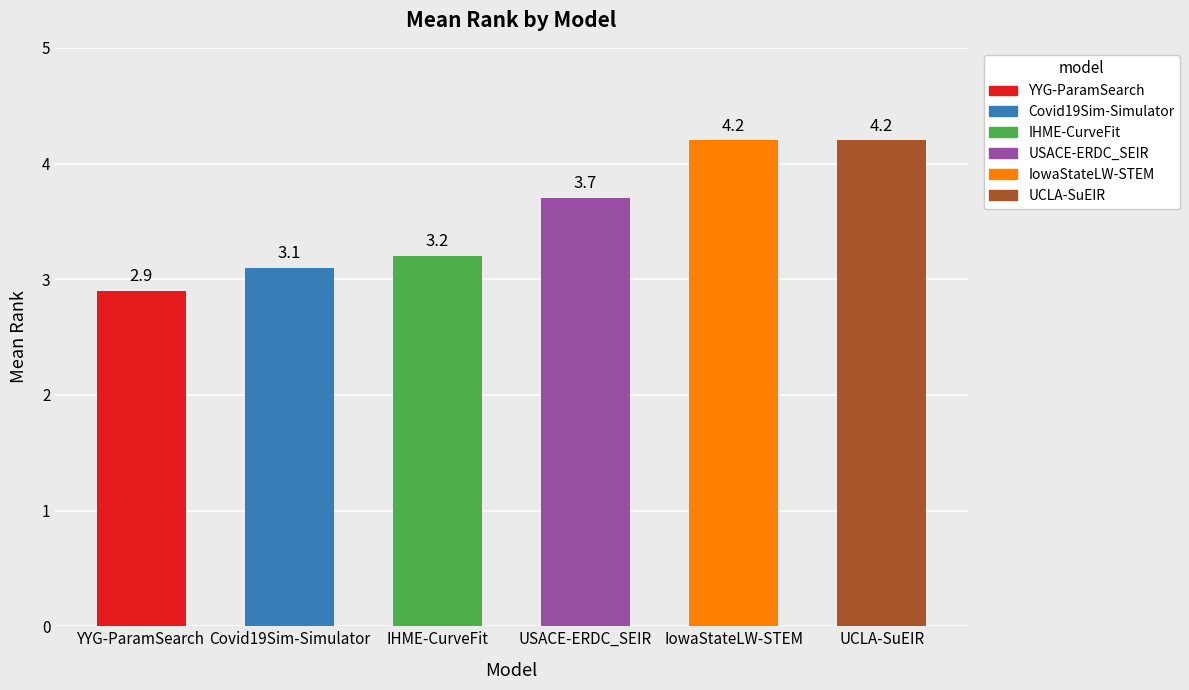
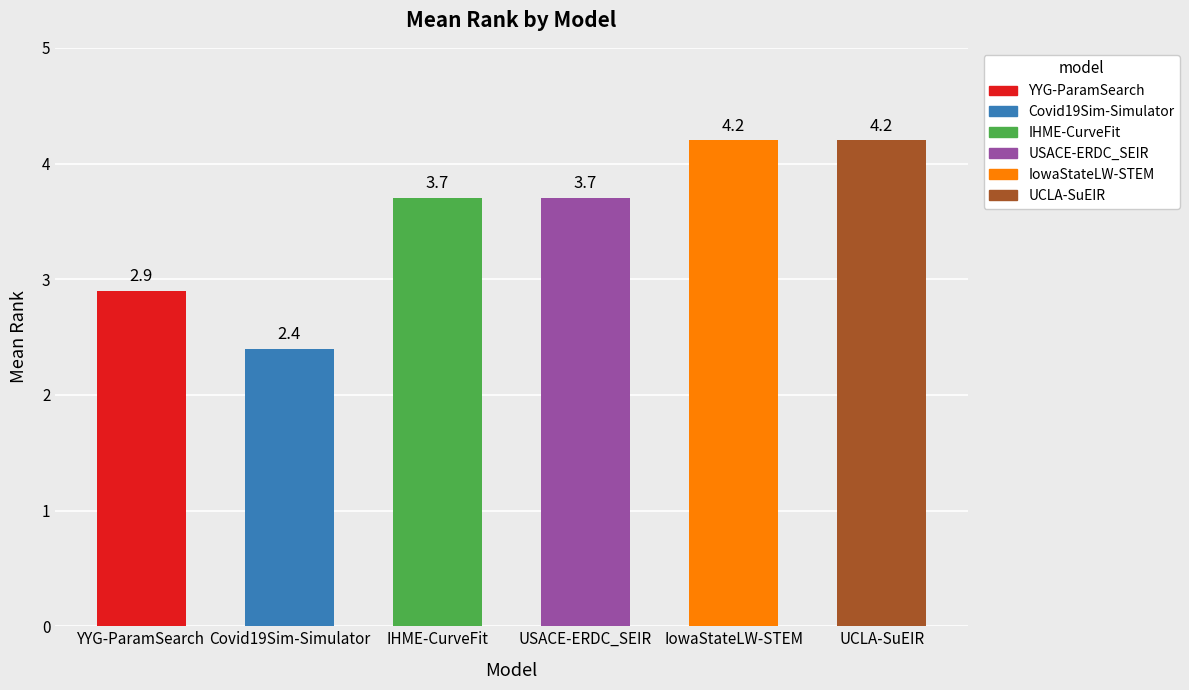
Covid19Sim-Simulator: 3.1 -> 2.4
IHME-CurveFit: 3.2 -> 3.7
